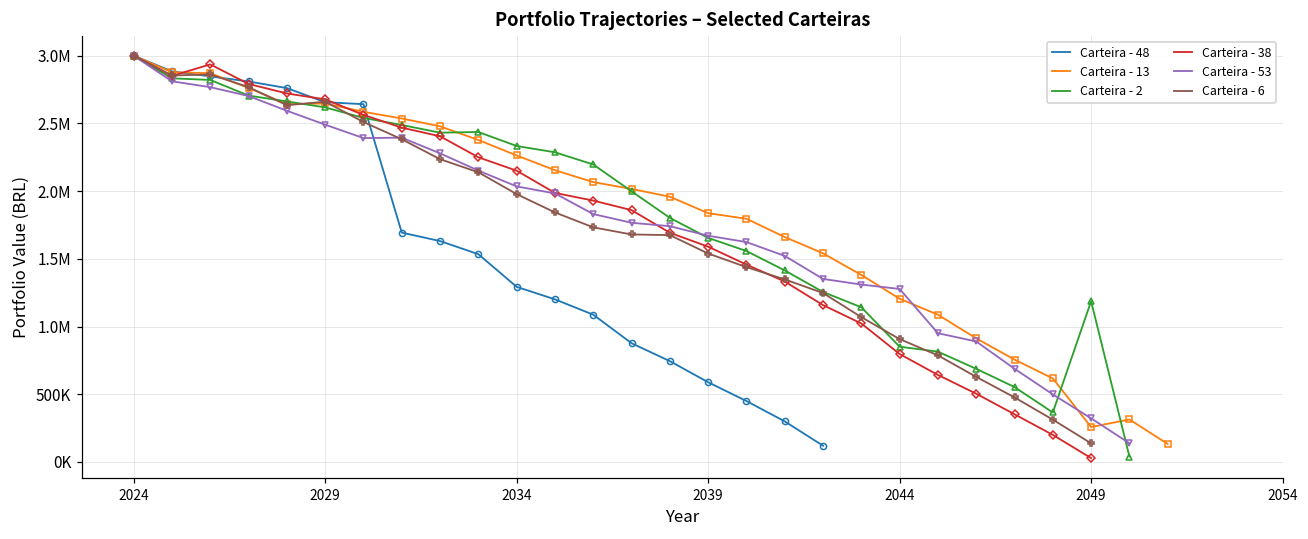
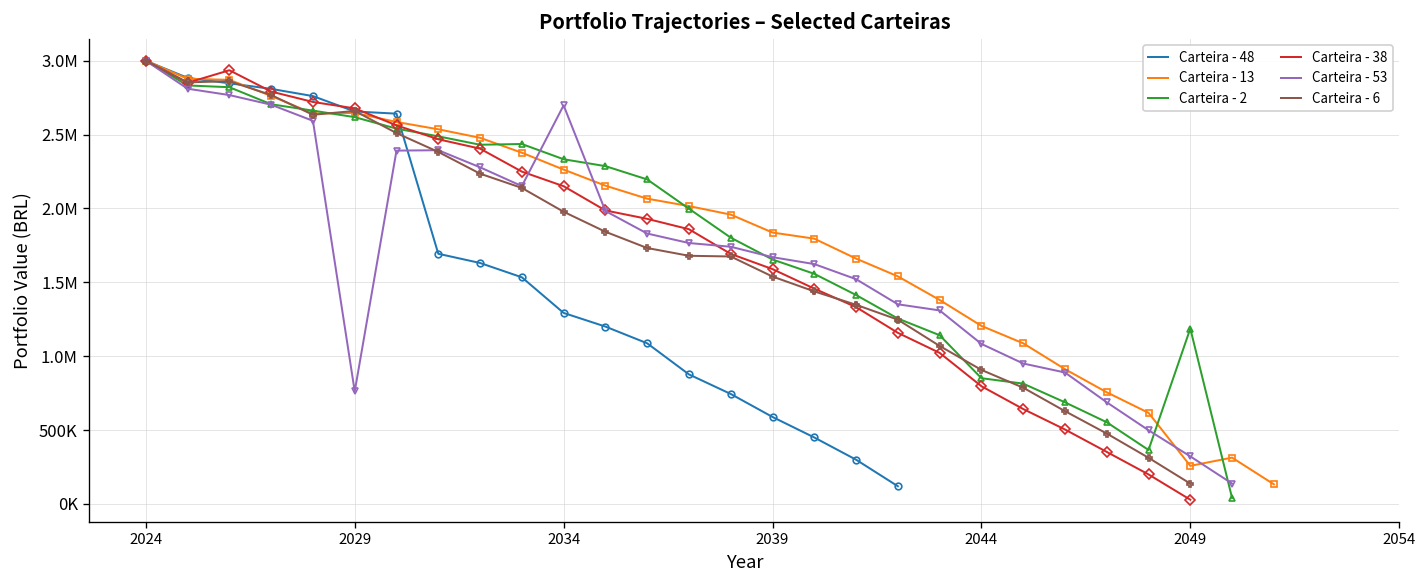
Carteira - 53, 2029: 2490000 -> 760000
Carteira - 53, 2034: 2030000 -> 2700000
Carteira - 53, 2044: 1280000 -> 1080000
